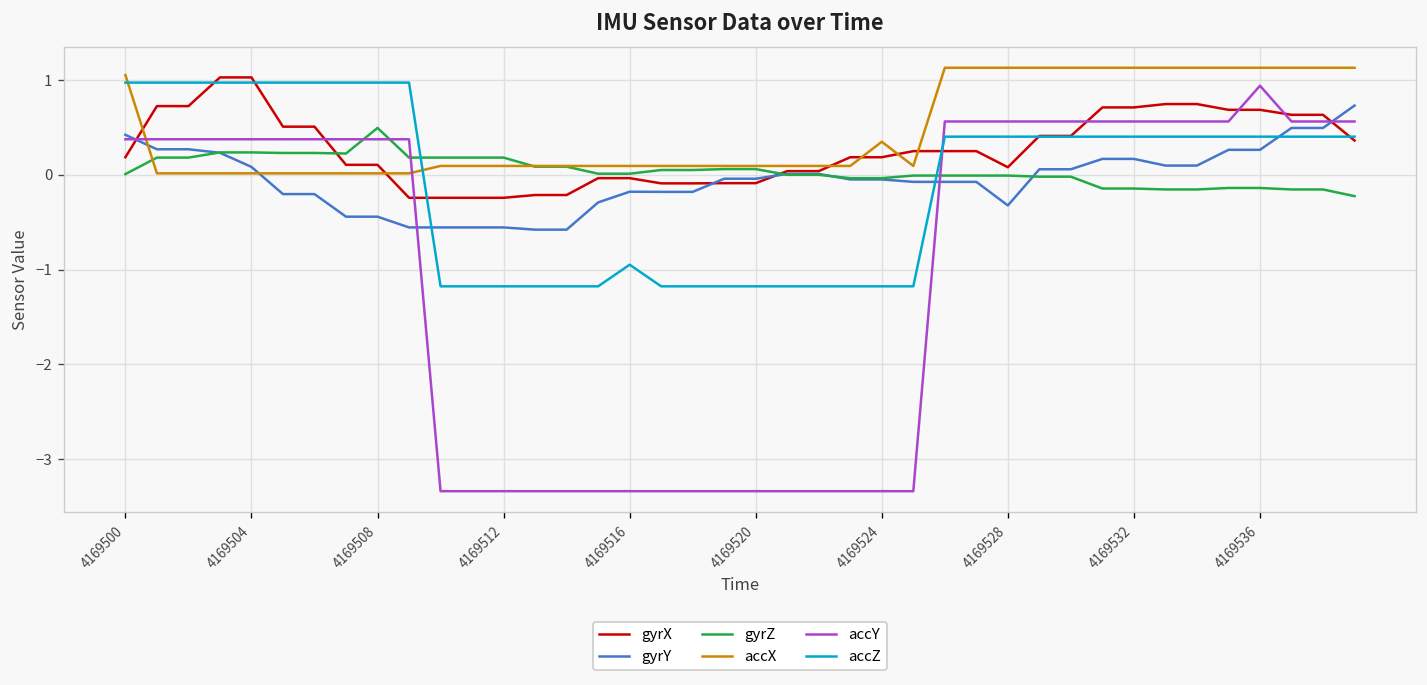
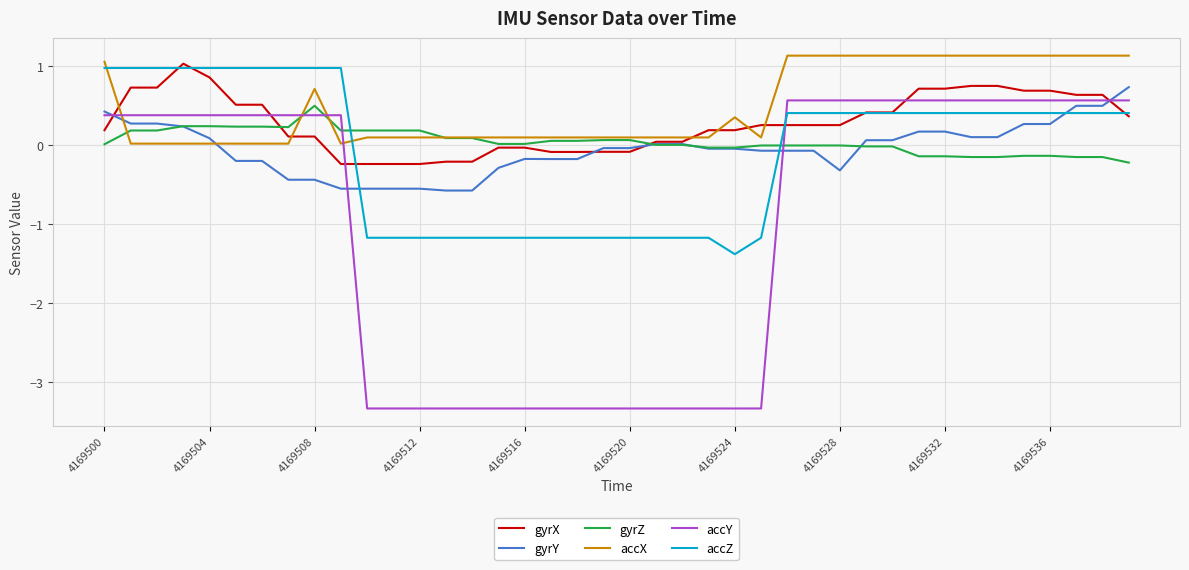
gyrX, 4169504: 1.0 -> 0.9
accX, 4169508: 0.0 -> 0.7
accZ, 4169516: -0.9 -> -1.2
accZ, 4169524: -1.2 -> -1.4
gyrX, 4169528: 0.1 -> 0.3
accY, 4169536: 0.9 -> 0.6
